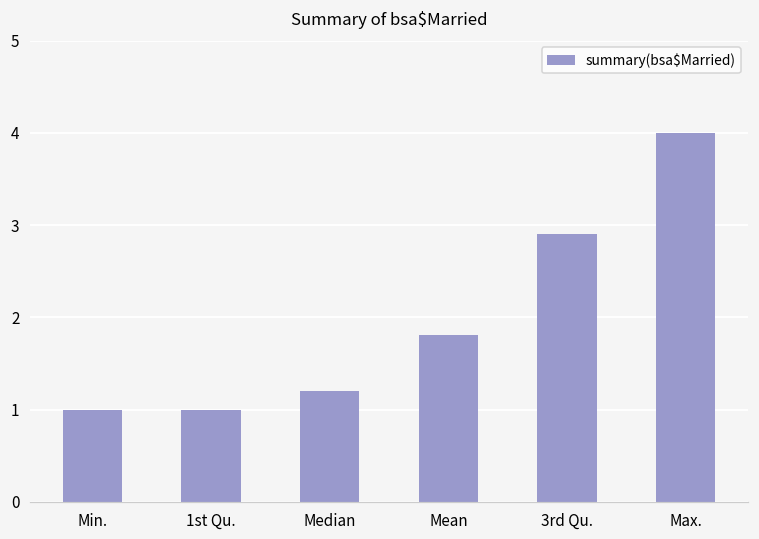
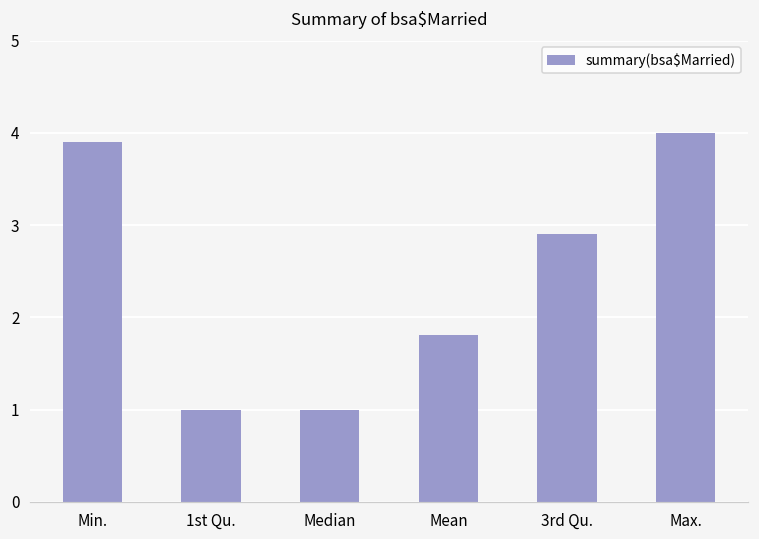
Min.: 1.0 -> 3.9
Median: 1.2 -> 1.0
